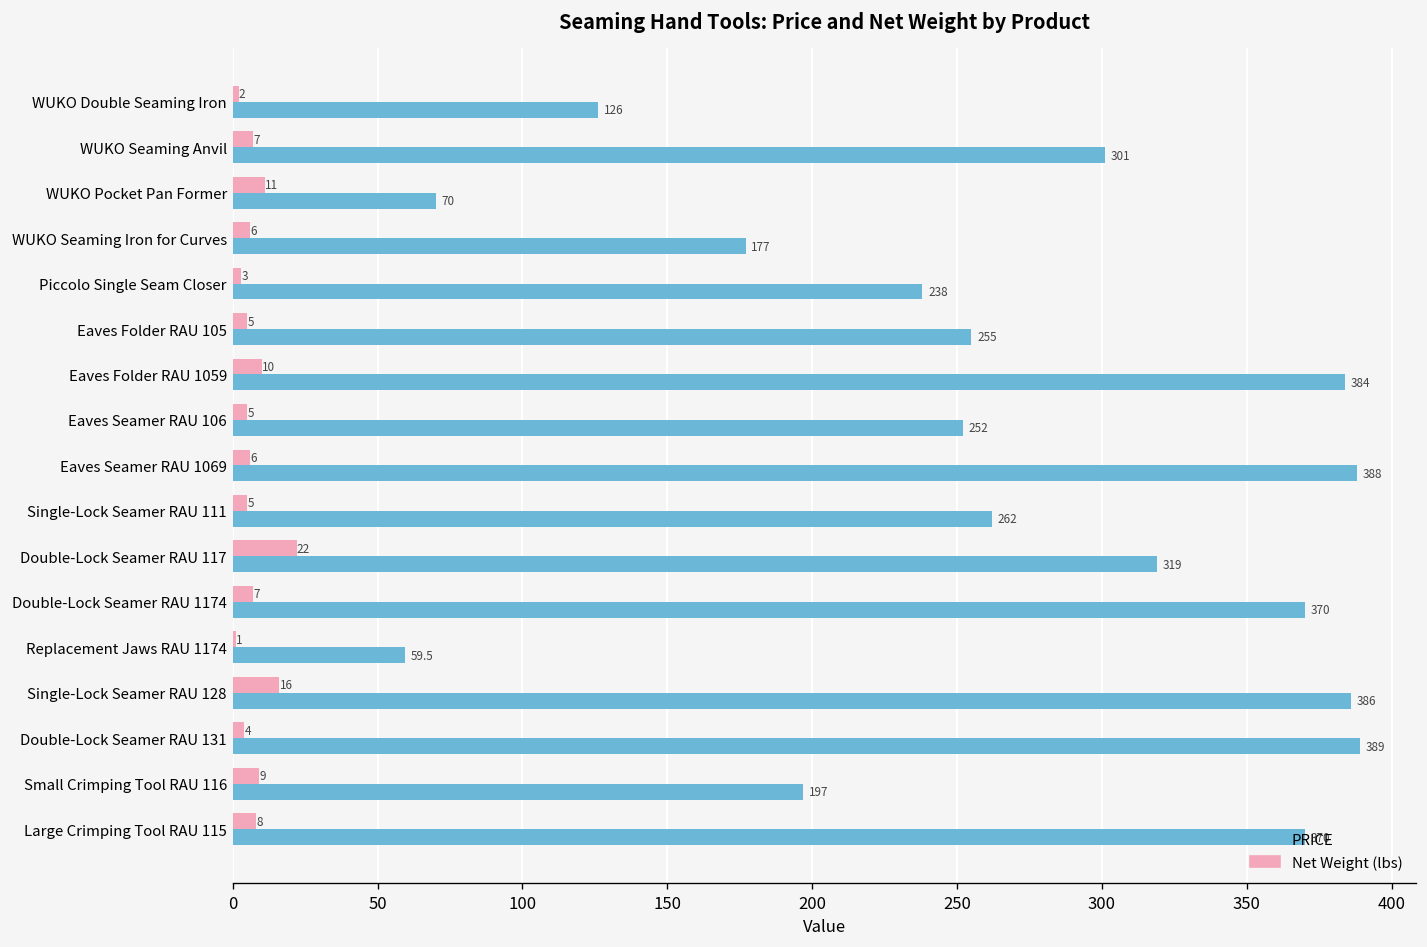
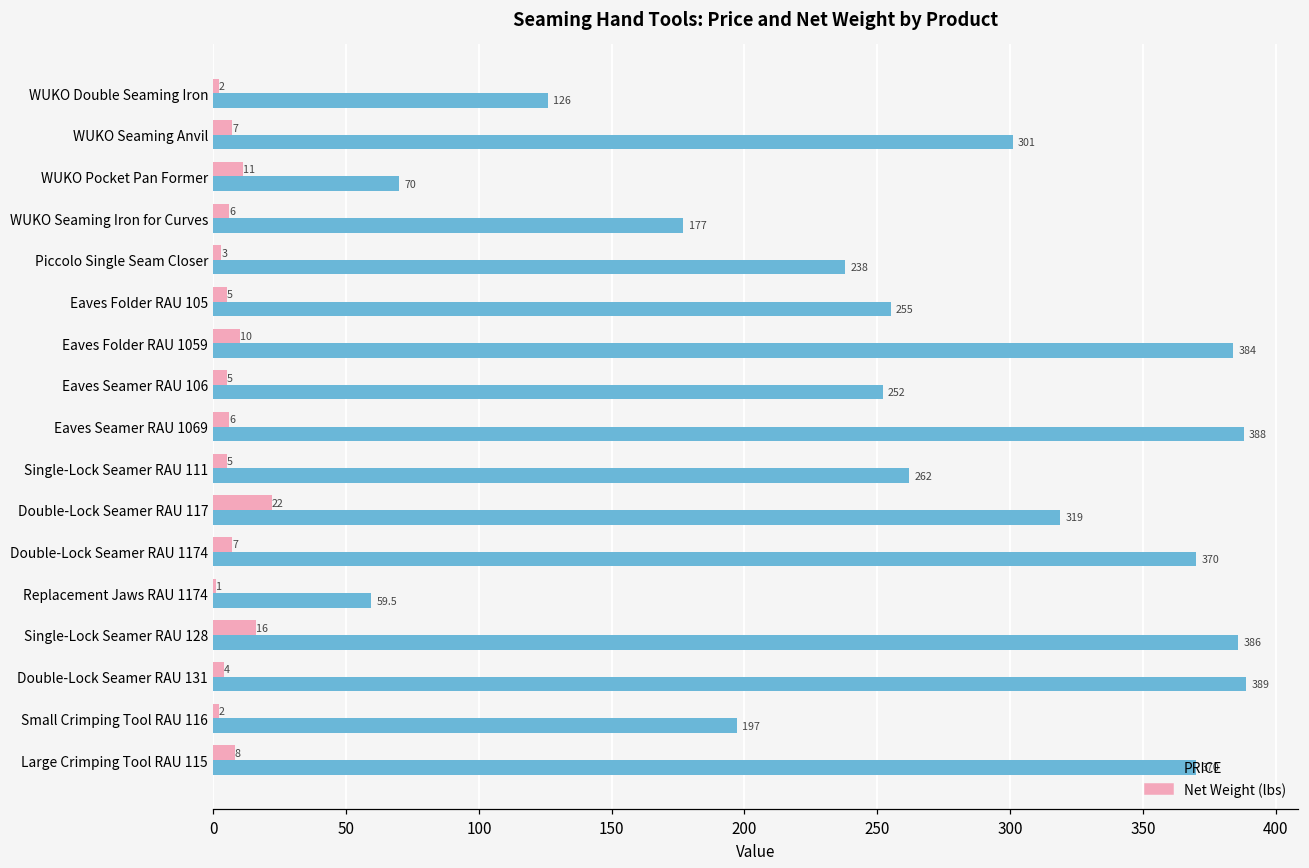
Net Weight (lbs), Small Crimping Tool RAU 116: 9 -> 2
